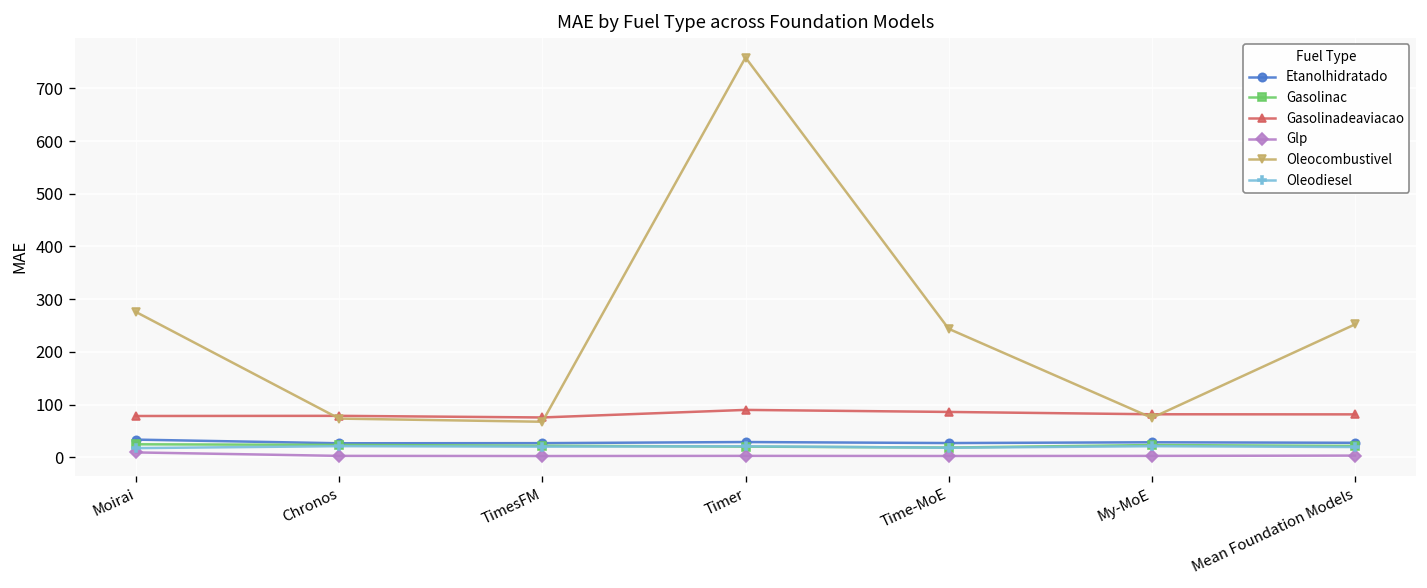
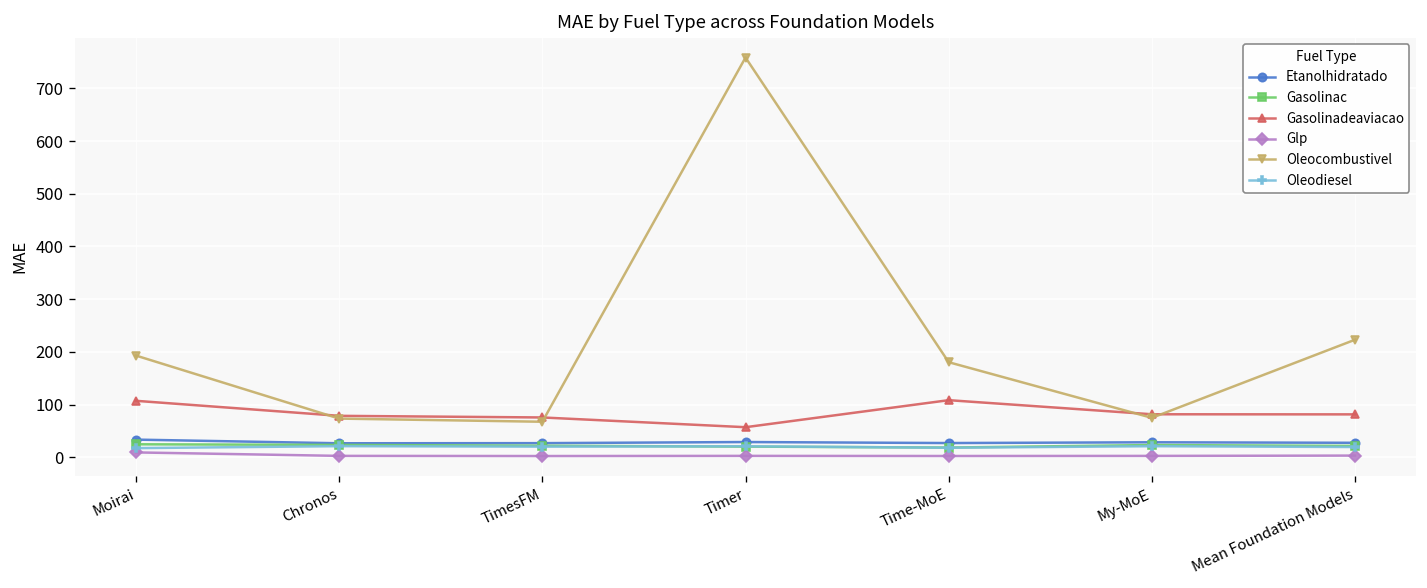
Gasolinadeaviacao, Moirai: 80 -> 110
Oleocombustivel, Moirai: 280 -> 190
Gasolinadeaviacao, Timer: 90 -> 60
Gasolinadeaviacao, Time-MoE: 90 -> 110
Oleocombustivel, Time-MoE: 240 -> 180
Oleocombustivel, Mean Foundation Models: 250 -> 220
